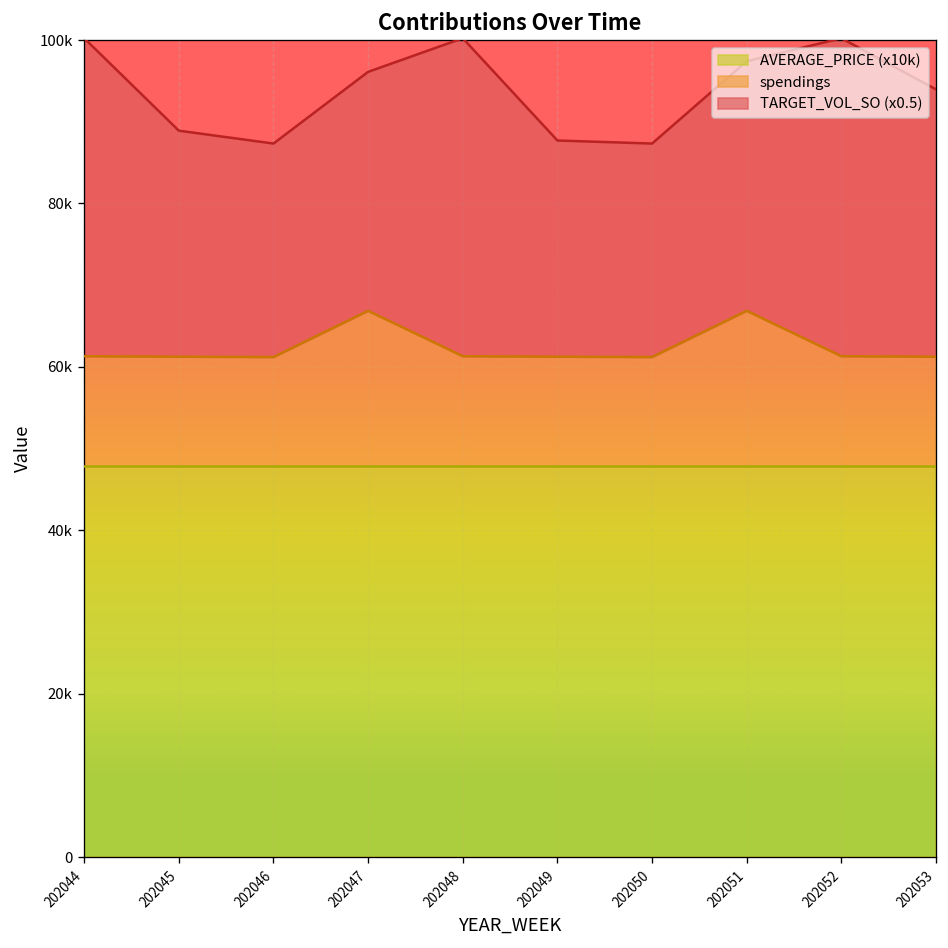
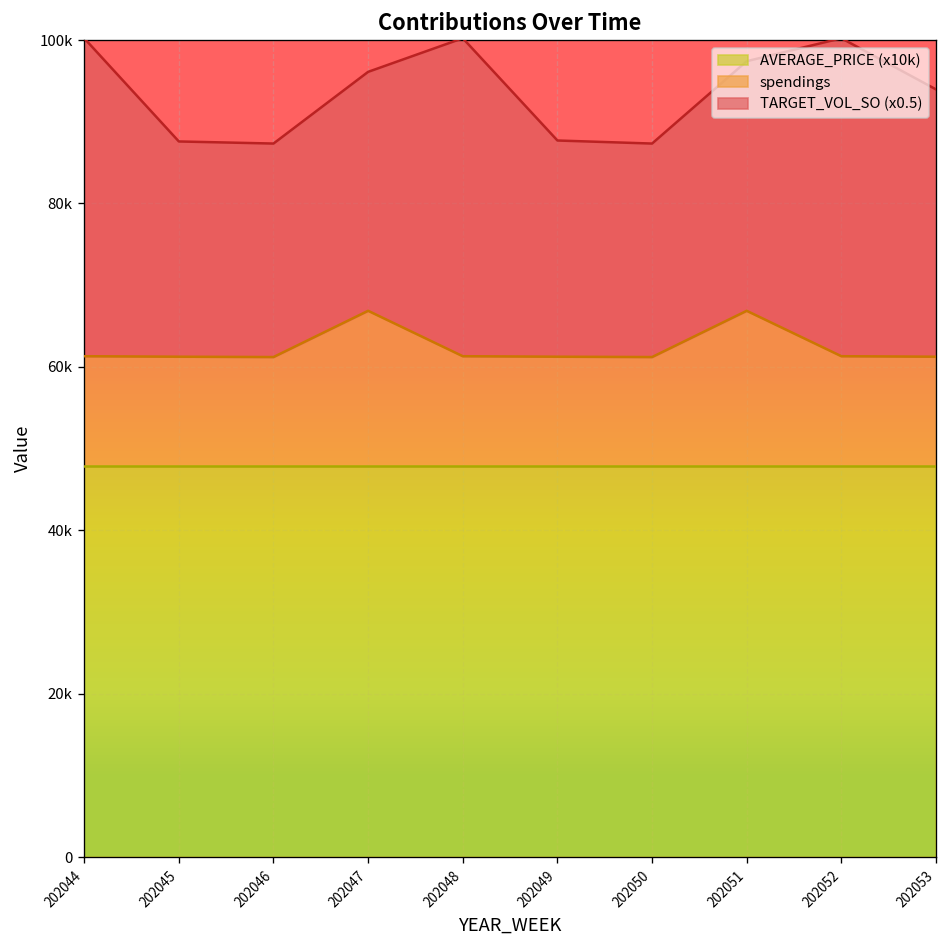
TARGET_VOL_SO (x0.5), 202045: 28000 -> 26000
